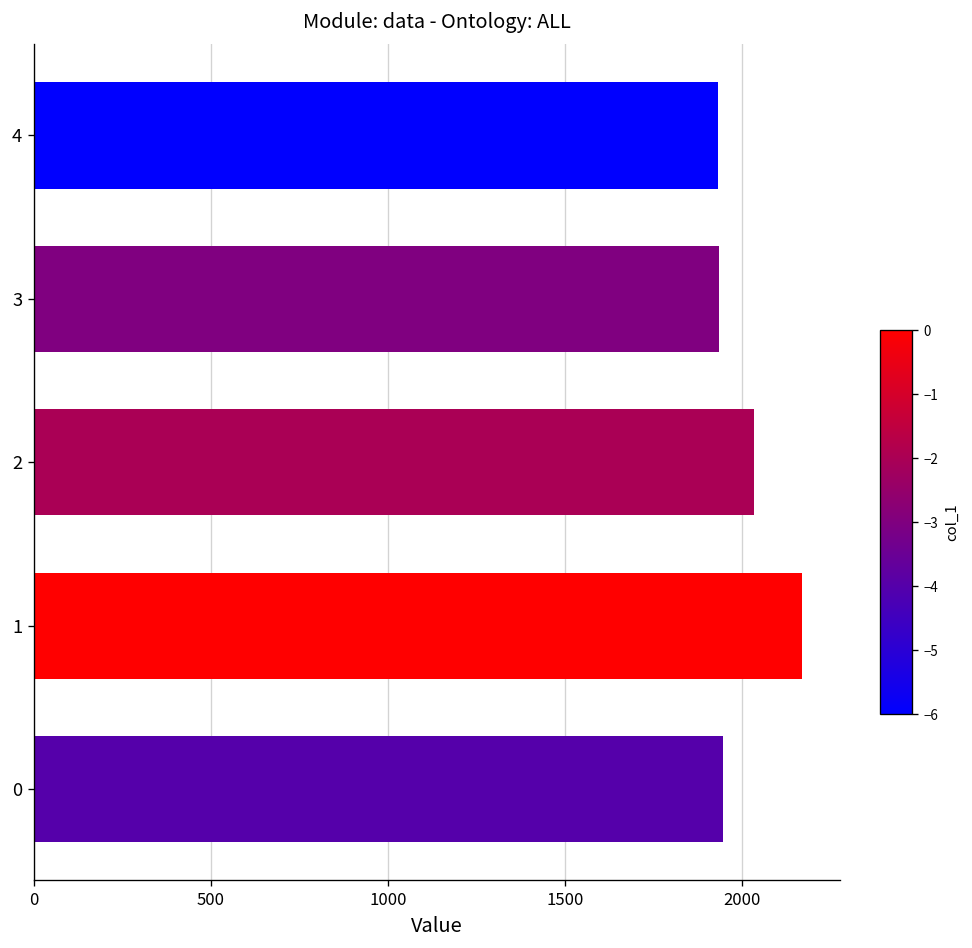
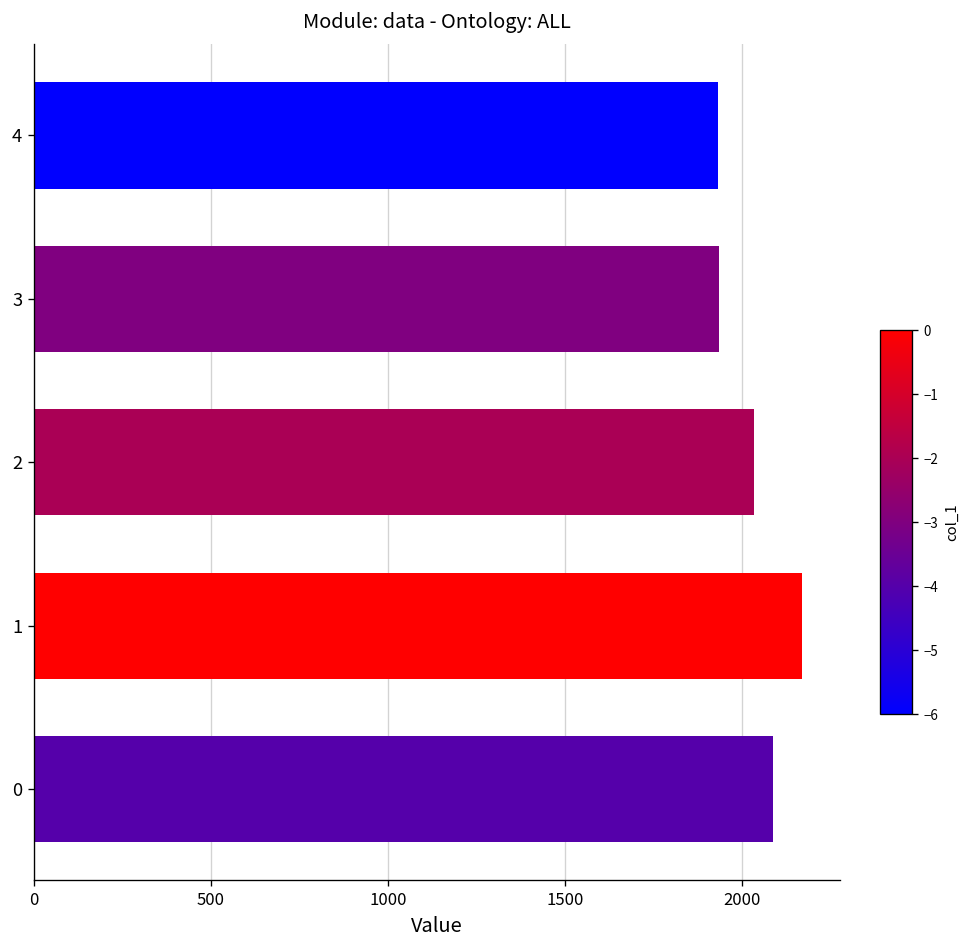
0: 1950 -> 2090
